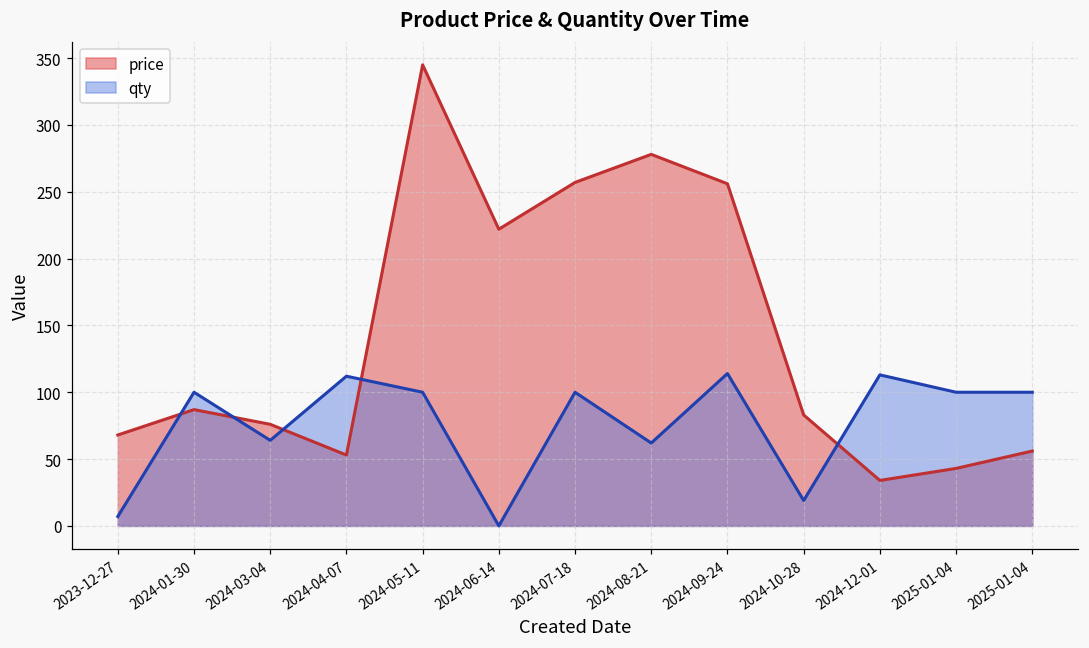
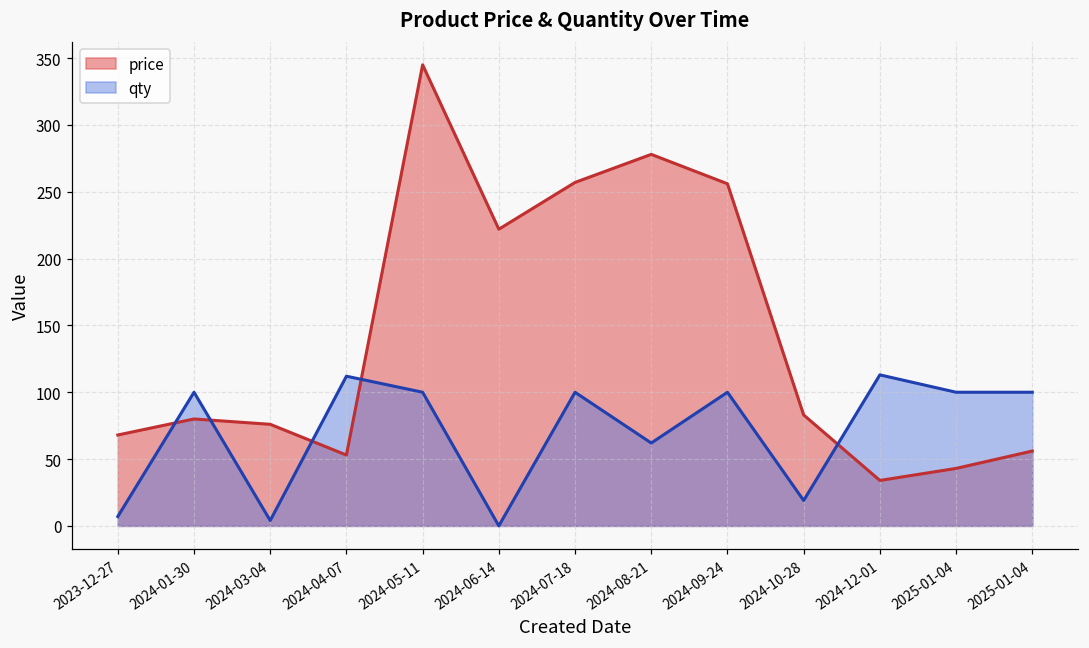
price, 2024-01-30: 87 -> 80
qty, 2024-03-04: 64 -> 4
qty, 2024-09-24: 114 -> 100
